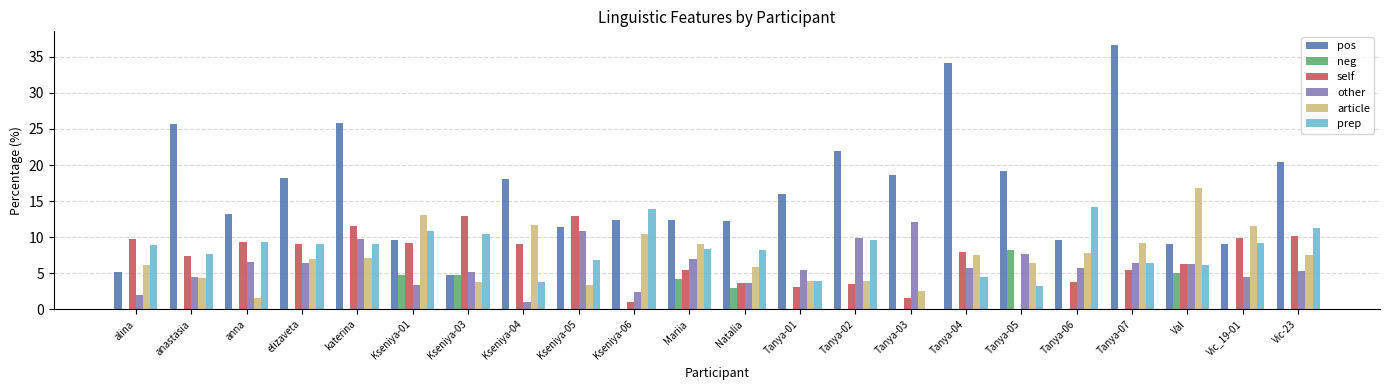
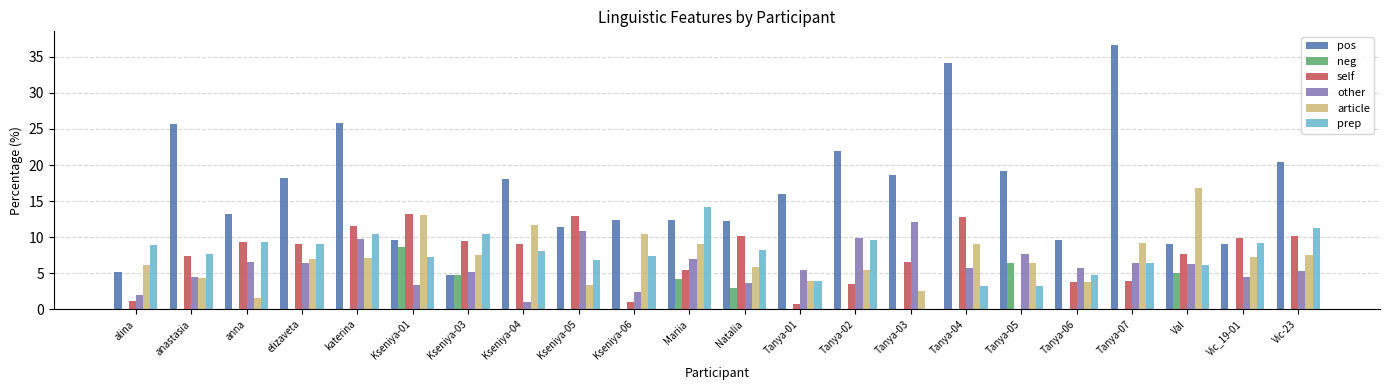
self, alina: 10 -> 1
prep, katerina: 9 -> 10
neg, Kseniya-01: 5 -> 9
self, Kseniya-01: 9 -> 13
prep, Kseniya-01: 11 -> 7
self, Kseniya-03: 13 -> 9
article, Kseniya-03: 4 -> 8
prep, Kseniya-04: 4 -> 8
prep, Kseniya-06: 14 -> 7
prep, Mariia: 8 -> 14
self, Natalia: 4 -> 10
self, Tanya-01: 3 -> 1
article, Tanya-02: 4 -> 5
self, Tanya-03: 2 -> 7
self, Tanya-04: 8 -> 13
article, Tanya-04: 8 -> 9
prep, Tanya-04: 5 -> 3
neg, Tanya-05: 8 -> 6
article, Tanya-06: 8 -> 4
prep, Tanya-06: 14 -> 5
self, Tanya-07: 6 -> 4
self, Val: 6 -> 8
article, Vic_19-01: 12 -> 7
